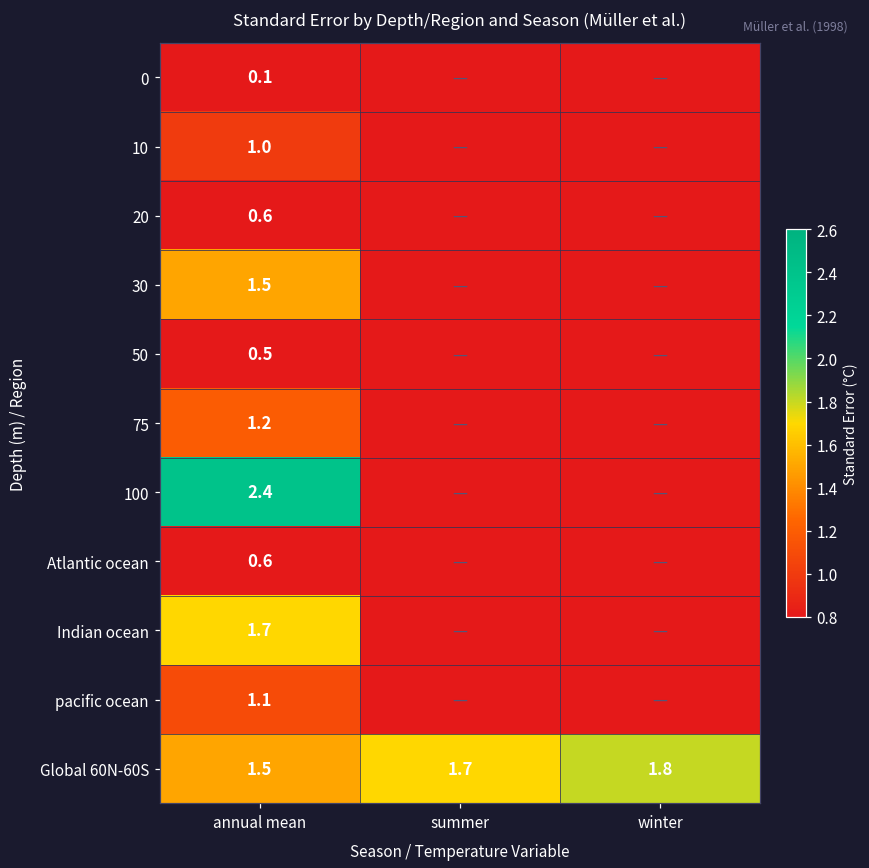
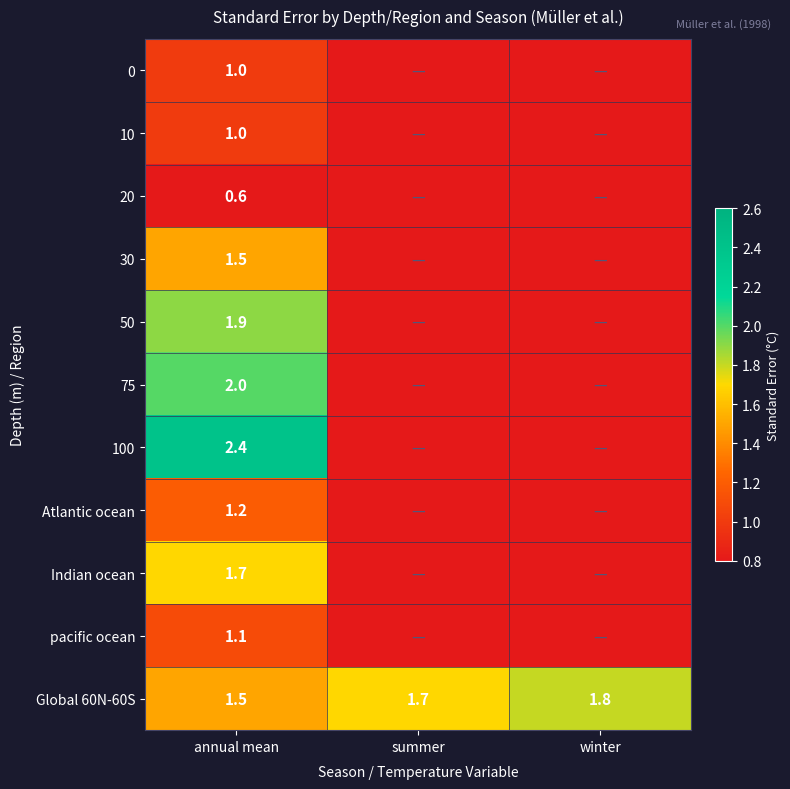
0, annual mean: 0.1 -> 1.0
50, annual mean: 0.5 -> 1.9
75, annual mean: 1.2 -> 2.0
Atlantic ocean, annual mean: 0.6 -> 1.2
